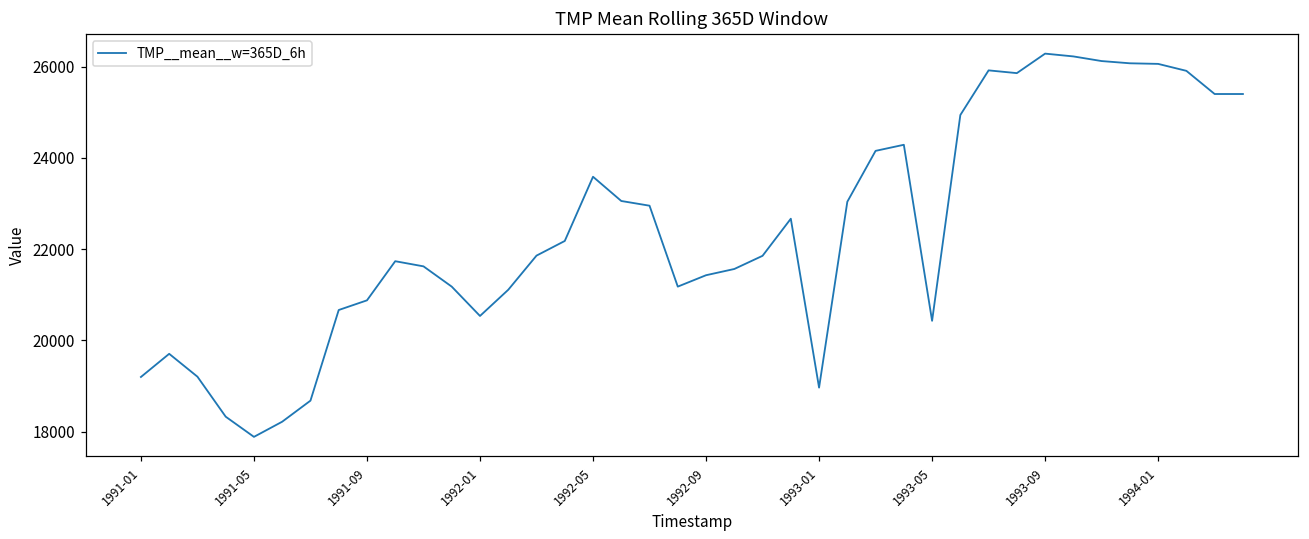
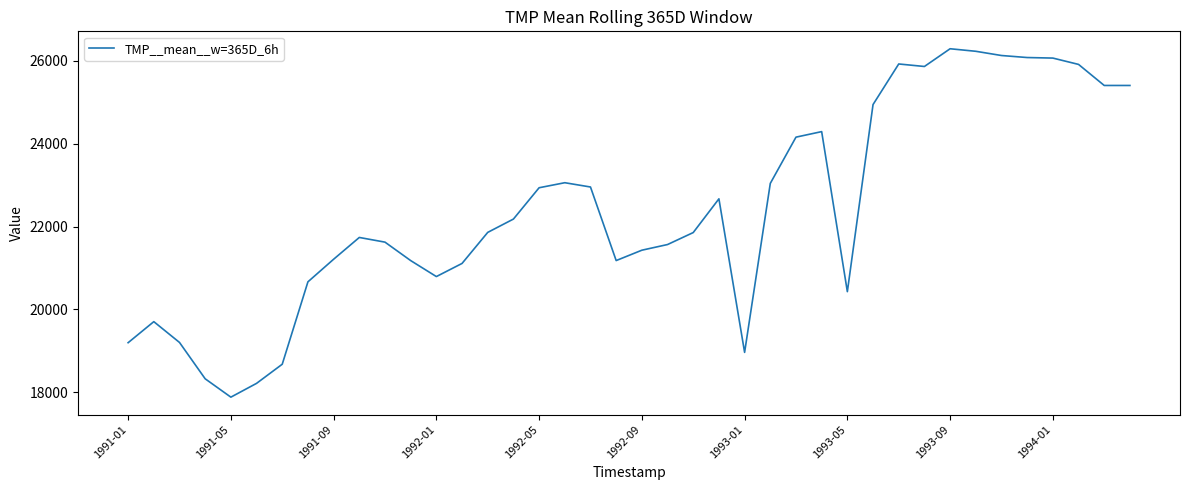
1991-09: 20900 -> 21200
1992-01: 20500 -> 20800
1992-05: 23600 -> 22900
